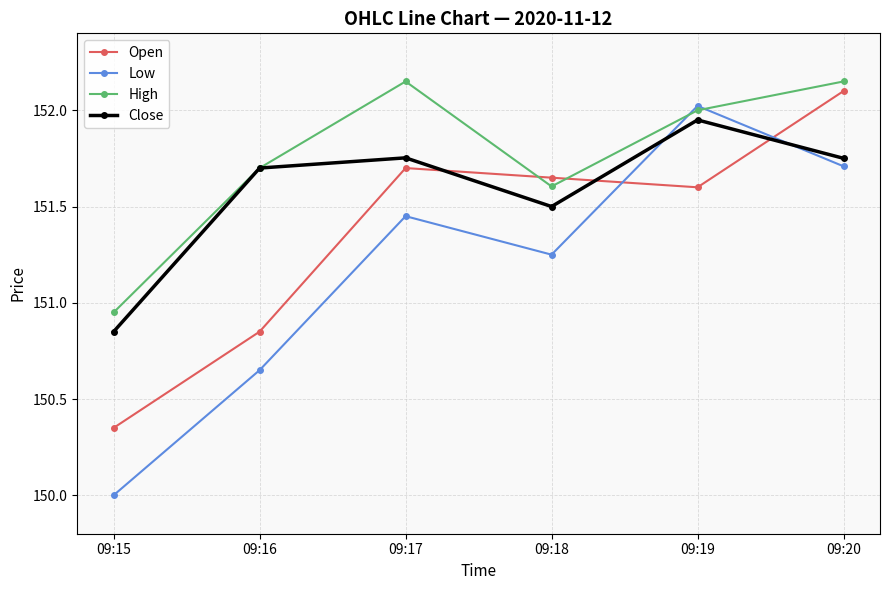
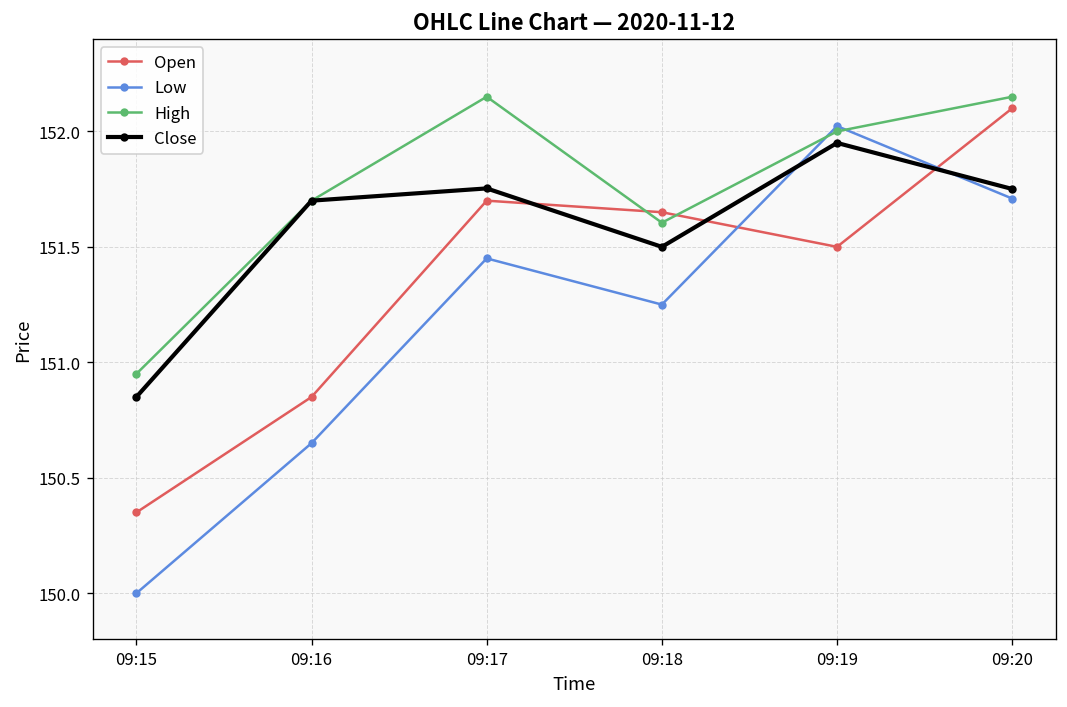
Open, 09:19: 151.6 -> 151.5
